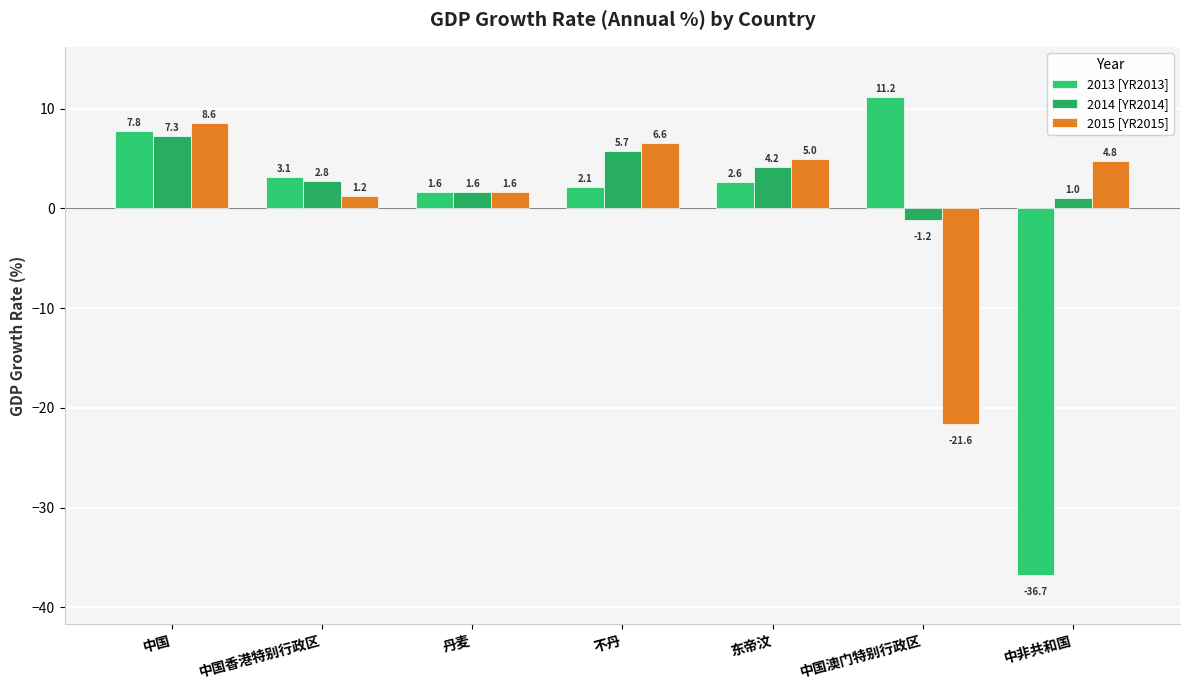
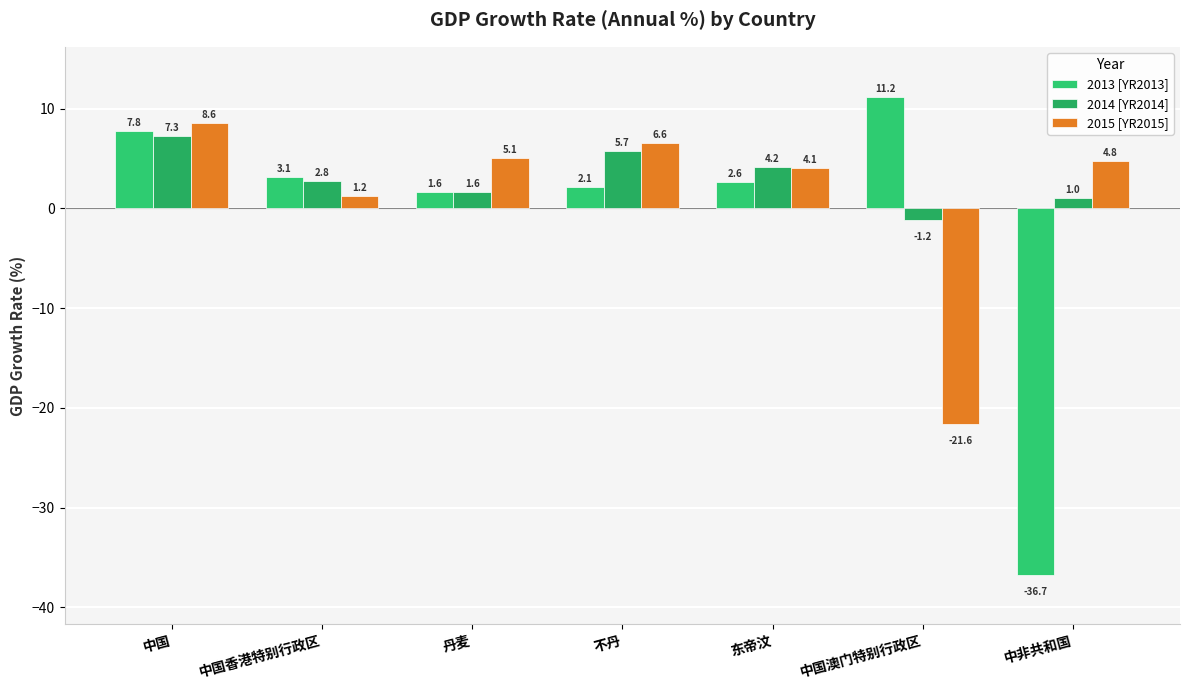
2015 [YR2015], 丹麦: 1.6 -> 5.1
2015 [YR2015], 东帝汶: 5.0 -> 4.1
